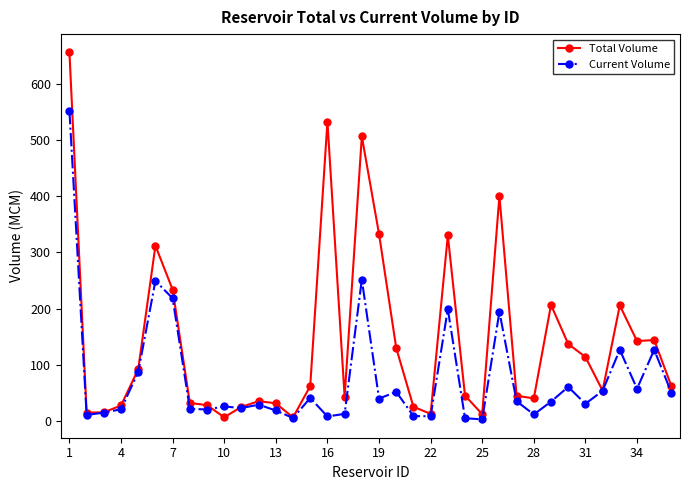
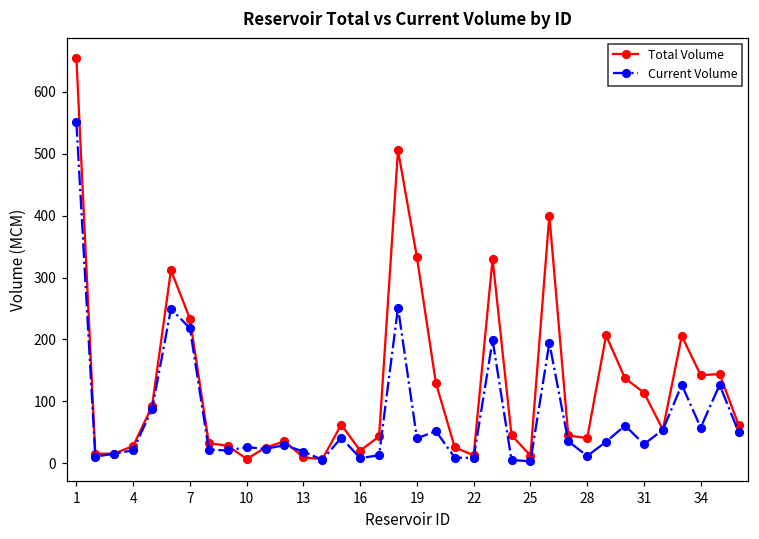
Total Volume, 13: 30 -> 10
Total Volume, 16: 530 -> 20
